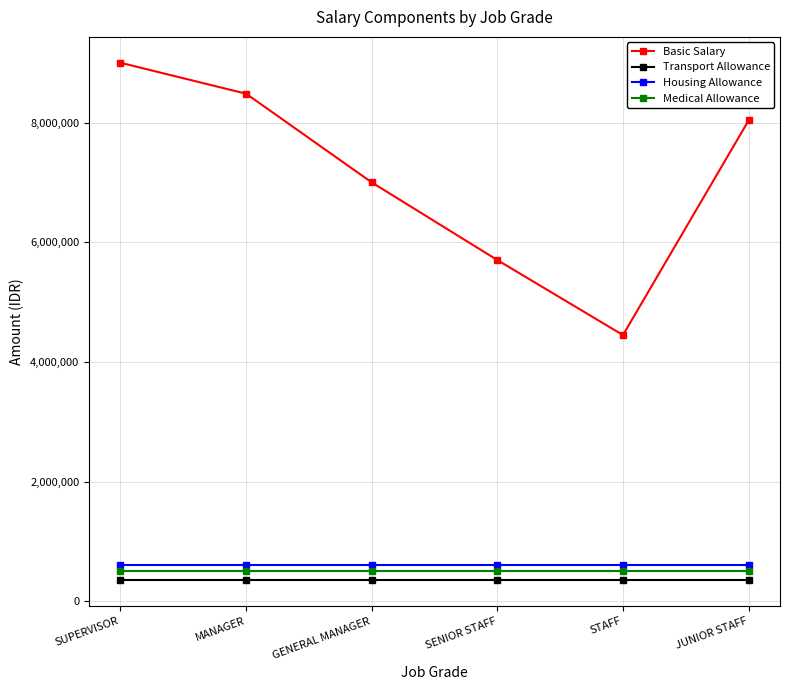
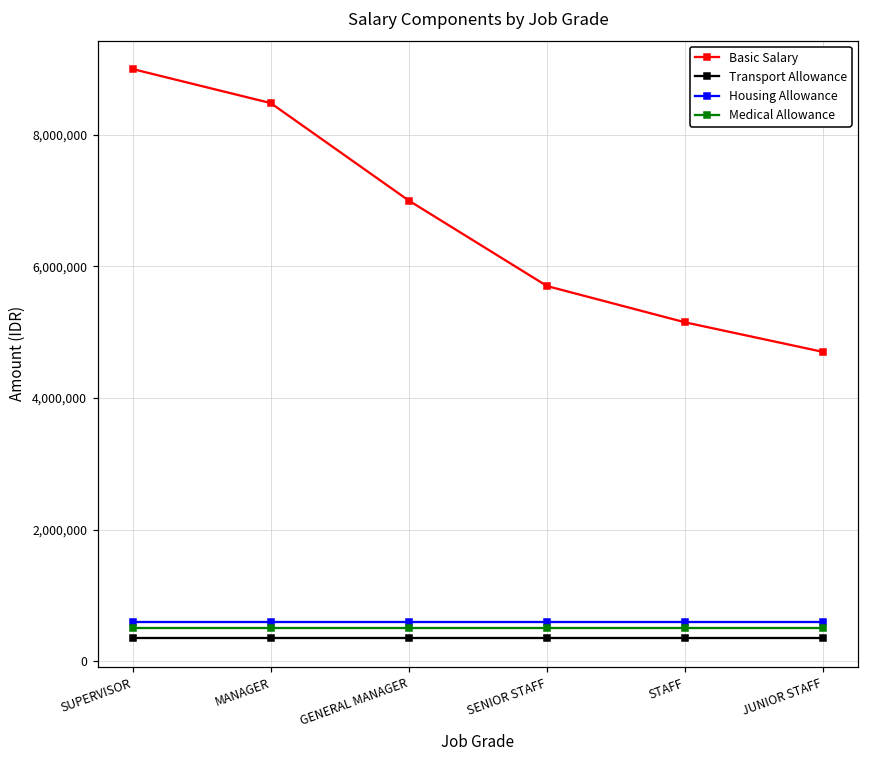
Basic Salary, STAFF: 4,400,000 -> 5,200,000
Basic Salary, JUNIOR STAFF: 8,000,000 -> 4,700,000
